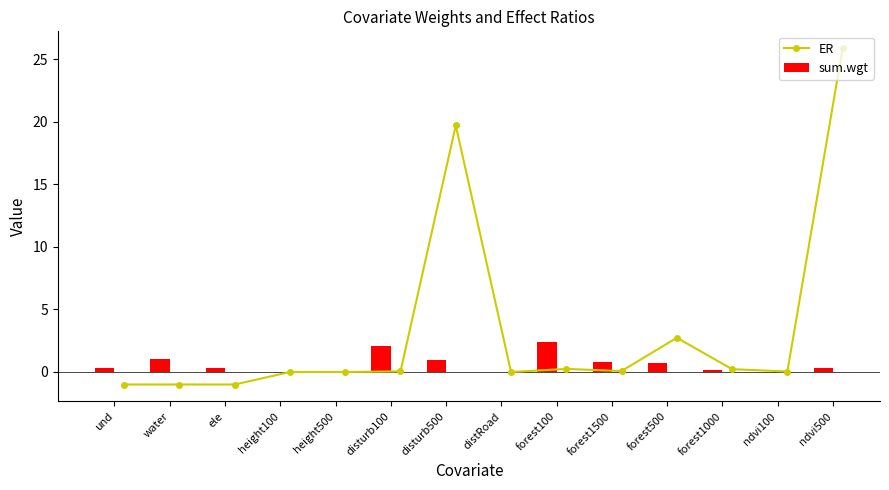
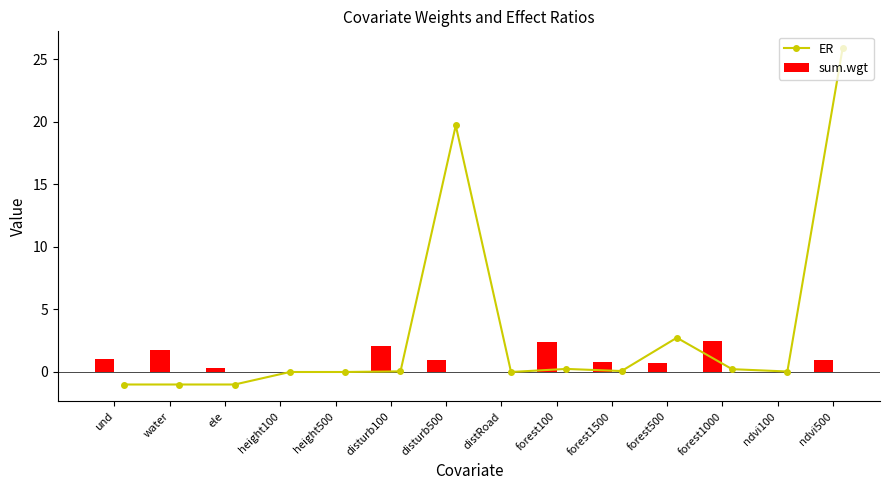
sum.wgt, und: 0.3 -> 1.0
sum.wgt, water: 1.0 -> 1.7
sum.wgt, forest1000: 0.2 -> 2.4
sum.wgt, ndvi500: 0.3 -> 1.0
